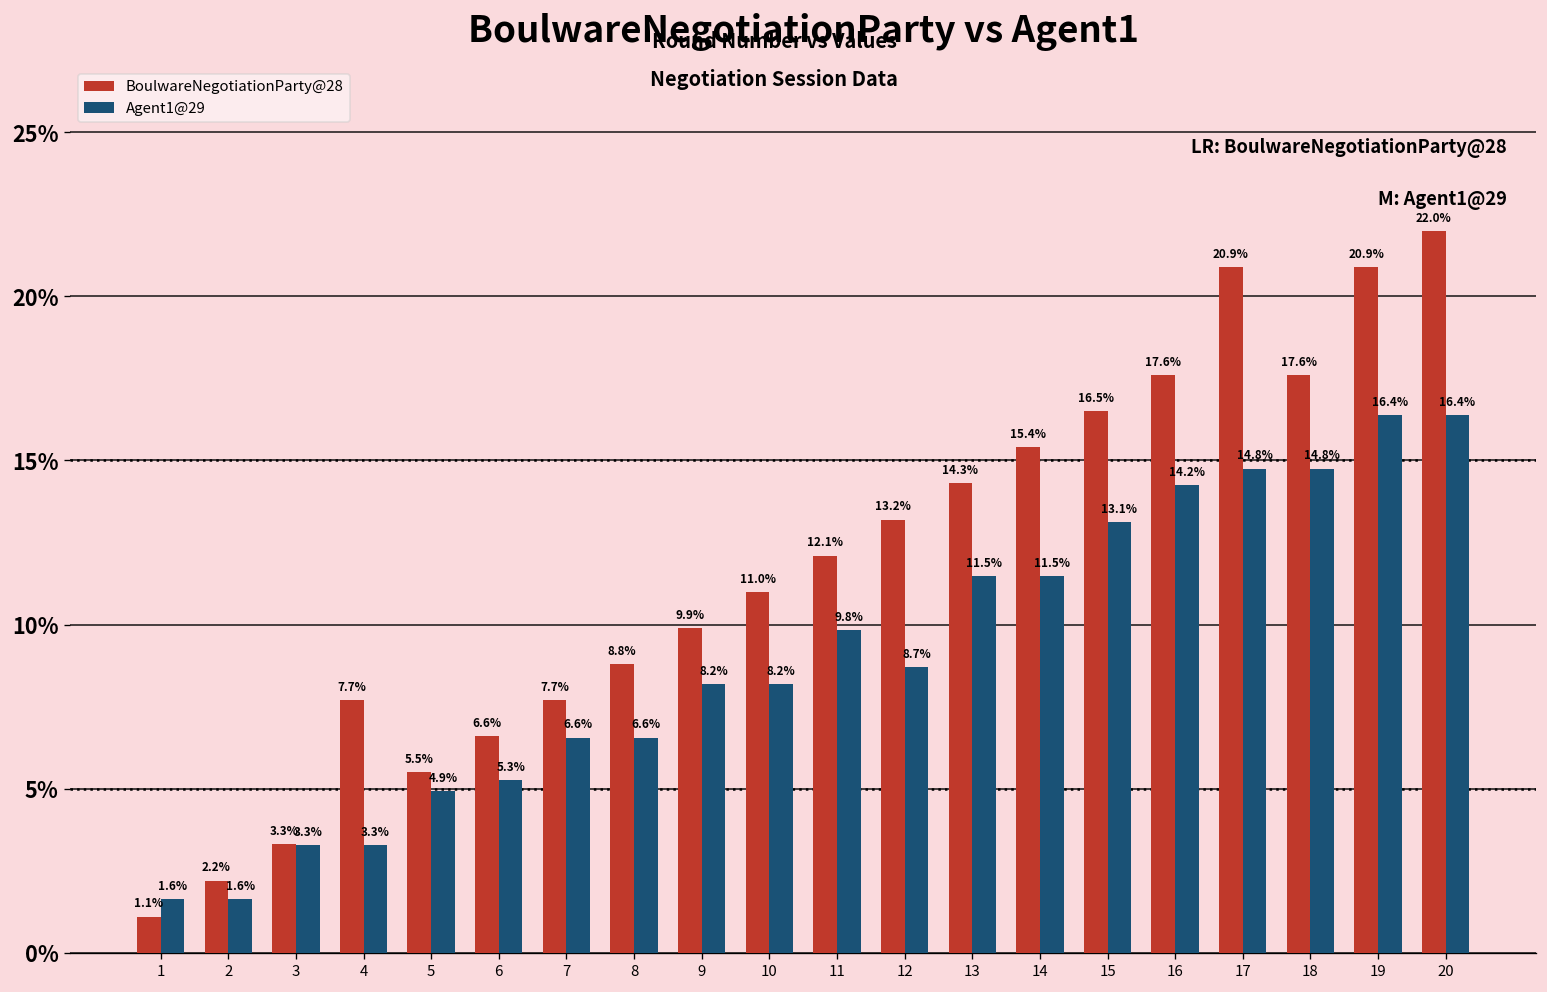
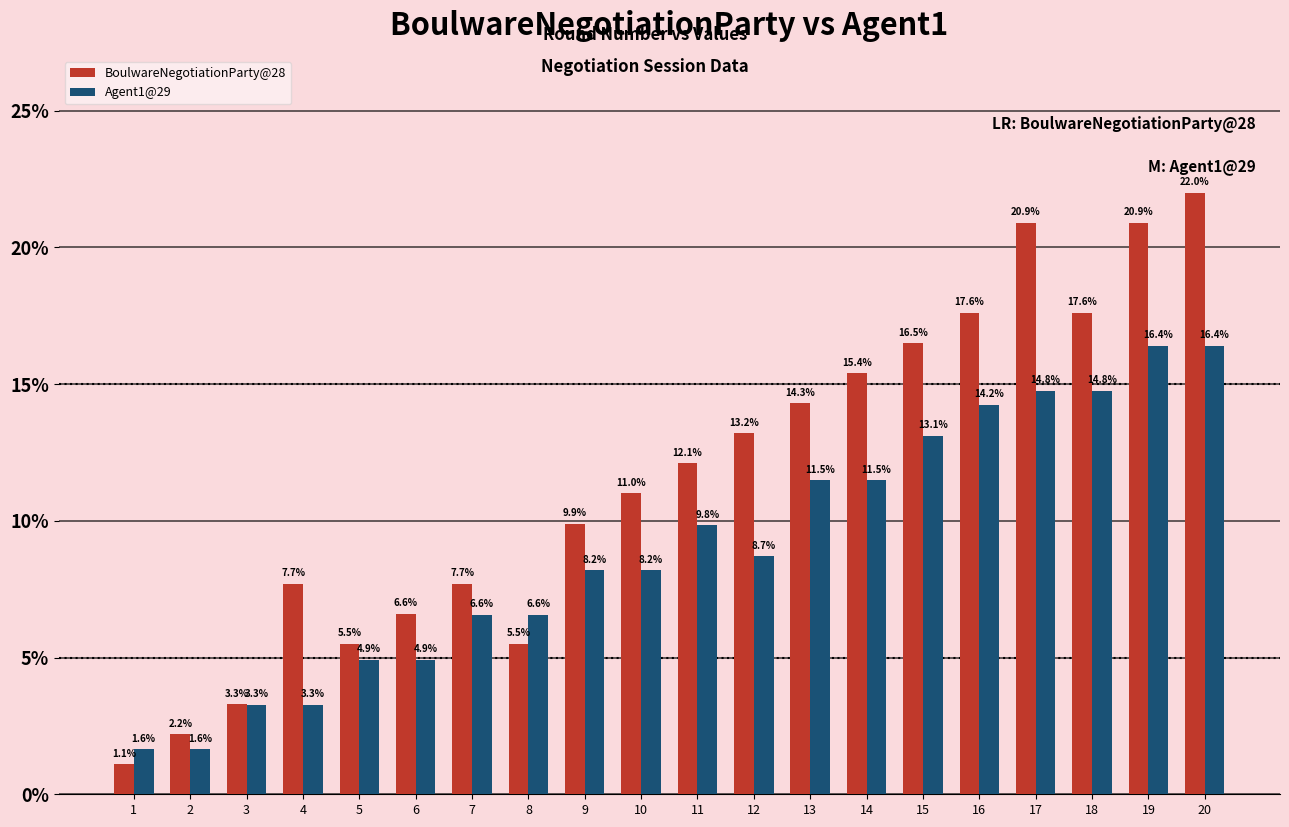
Agent1@29, 6: 5.3% -> 4.9%
BoulwareNegotiationParty@28, 8: 8.8% -> 5.5%
